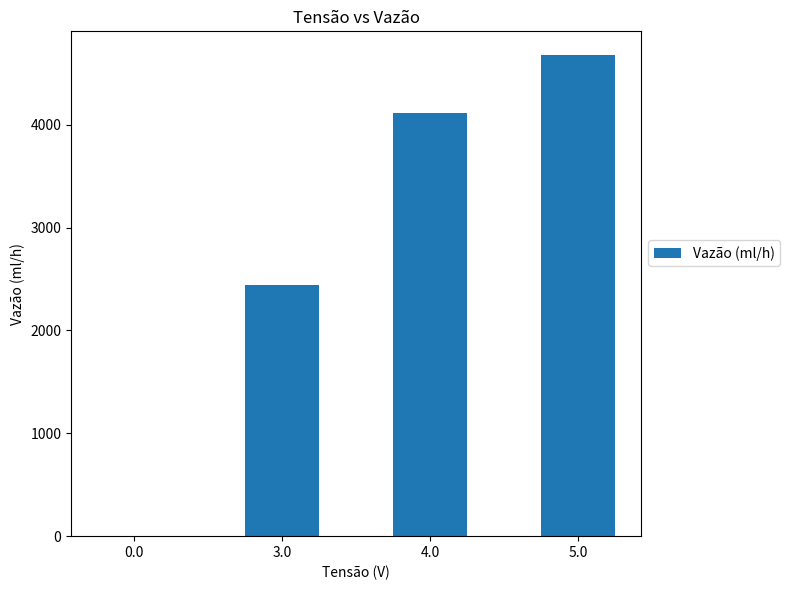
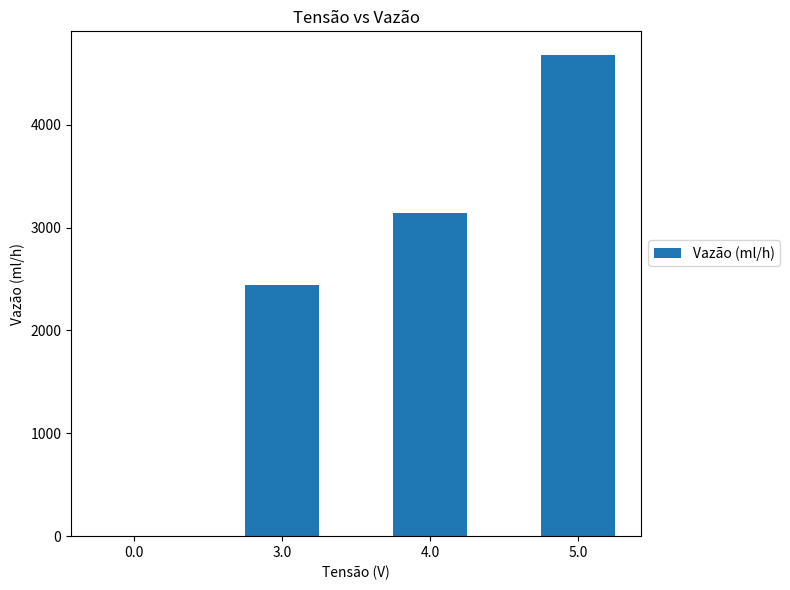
4.0: 4110 -> 3140
